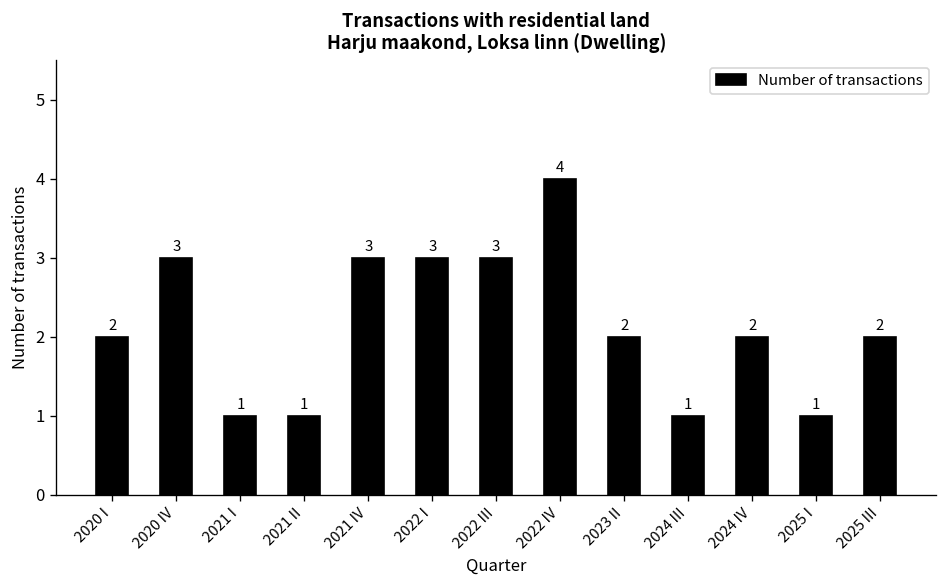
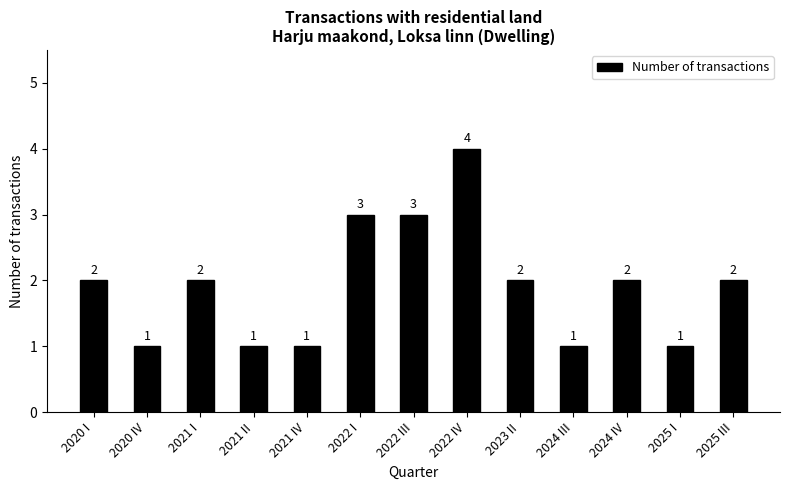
2020 IV: 3 -> 1
2021 I: 1 -> 2
2021 IV: 3 -> 1
